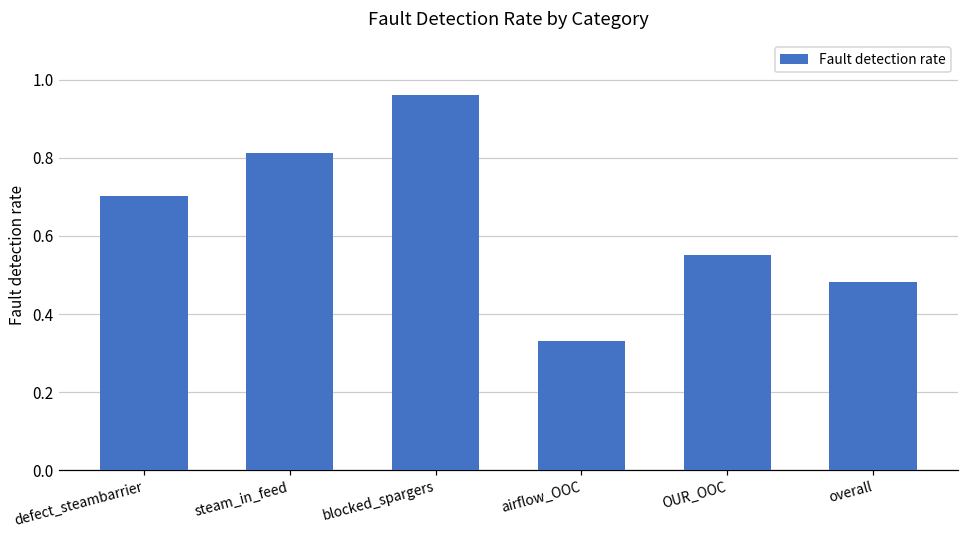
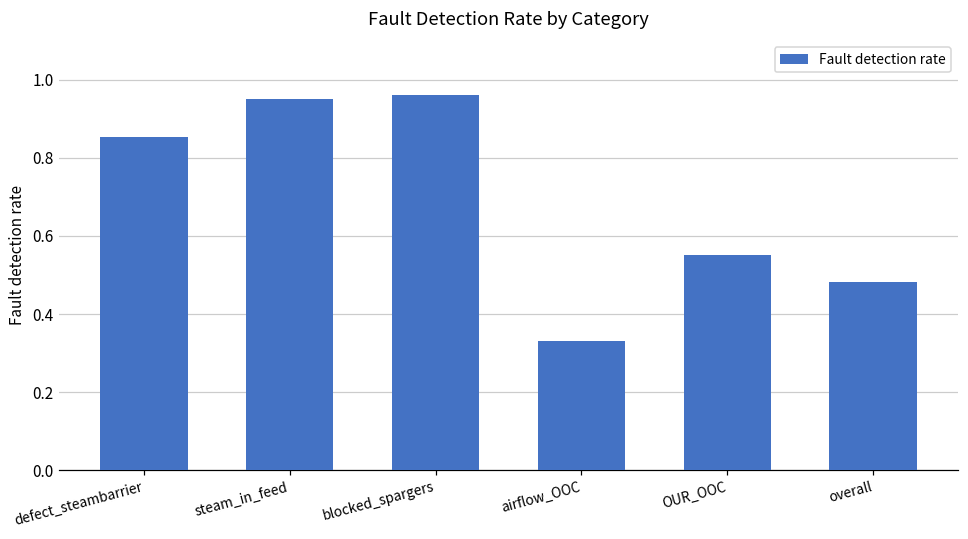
defect_steambarrier: 0.70 -> 0.85
steam_in_feed: 0.81 -> 0.95
